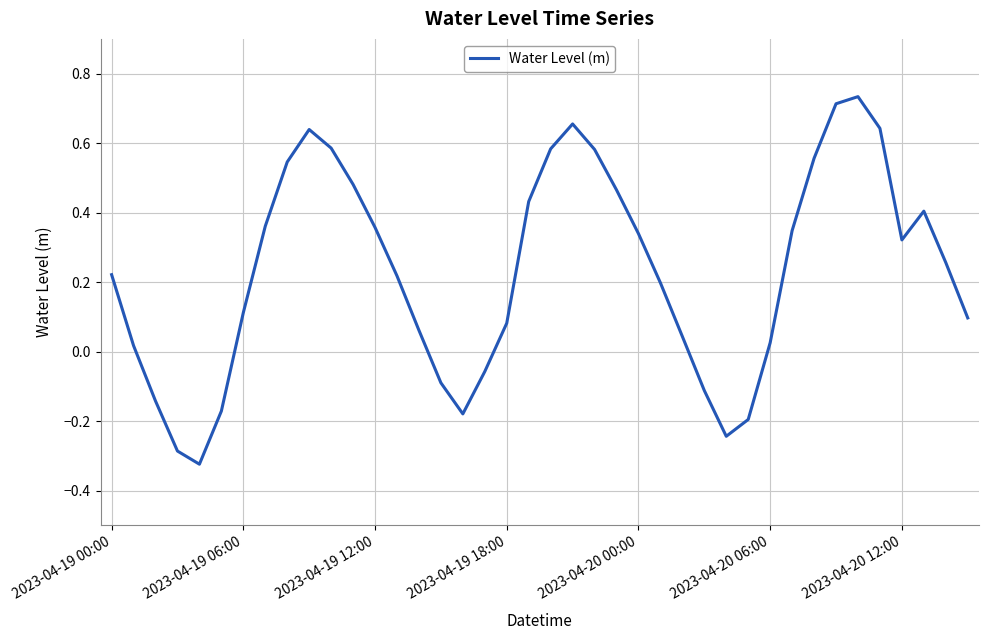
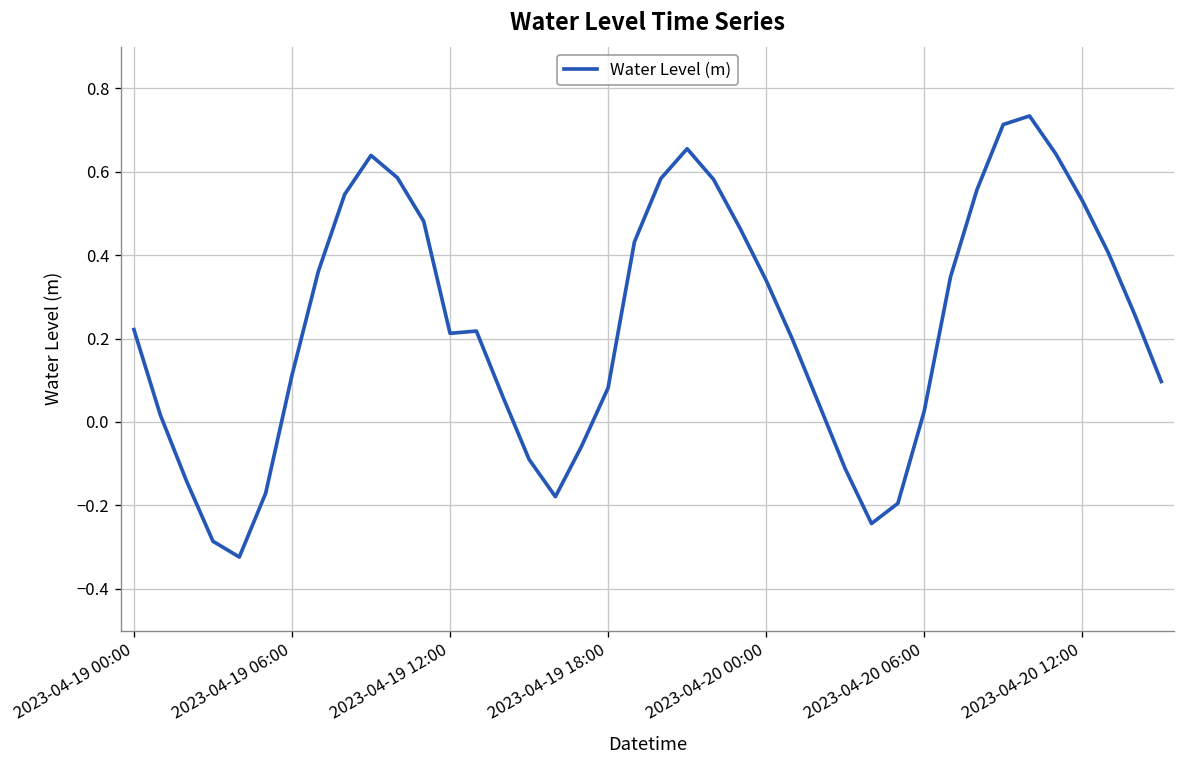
2023-04-19 12:00: 0.36 -> 0.21
2023-04-20 12:00: 0.32 -> 0.53
